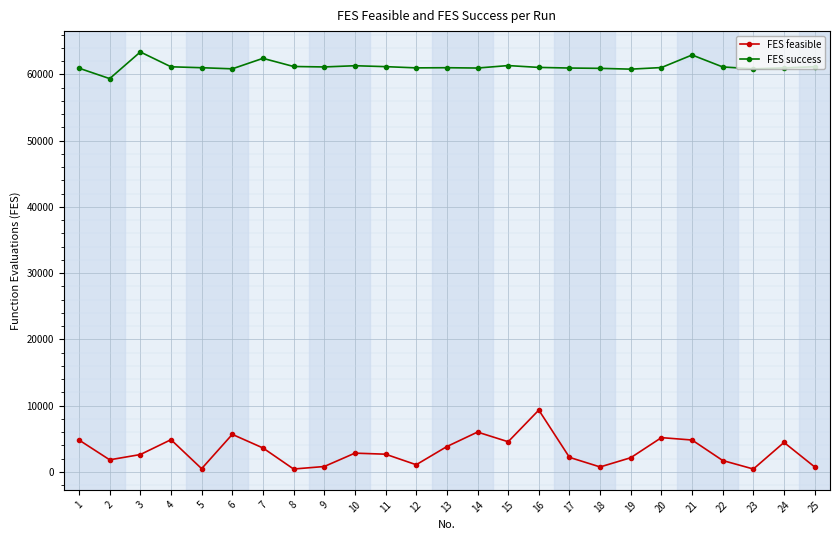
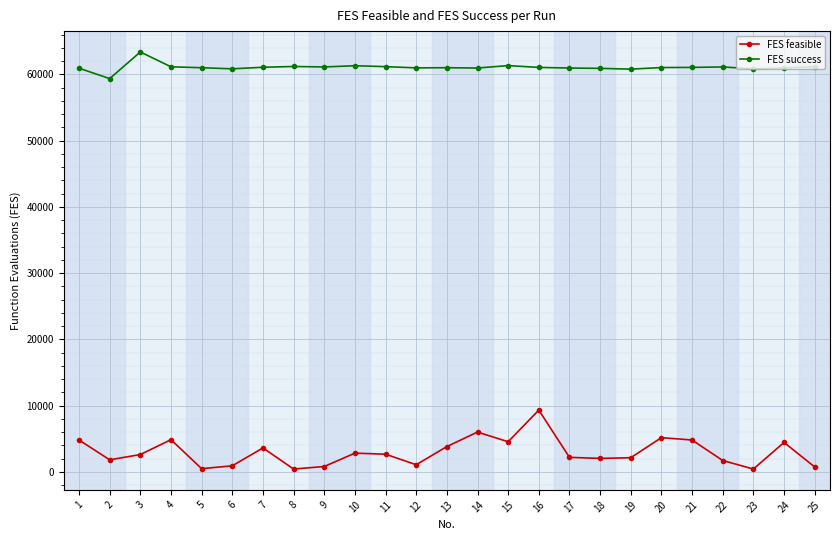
FES feasible, 6: 6000 -> 1000
FES success, 7: 62000 -> 61000
FES feasible, 18: 1000 -> 2000
FES success, 21: 63000 -> 61000
